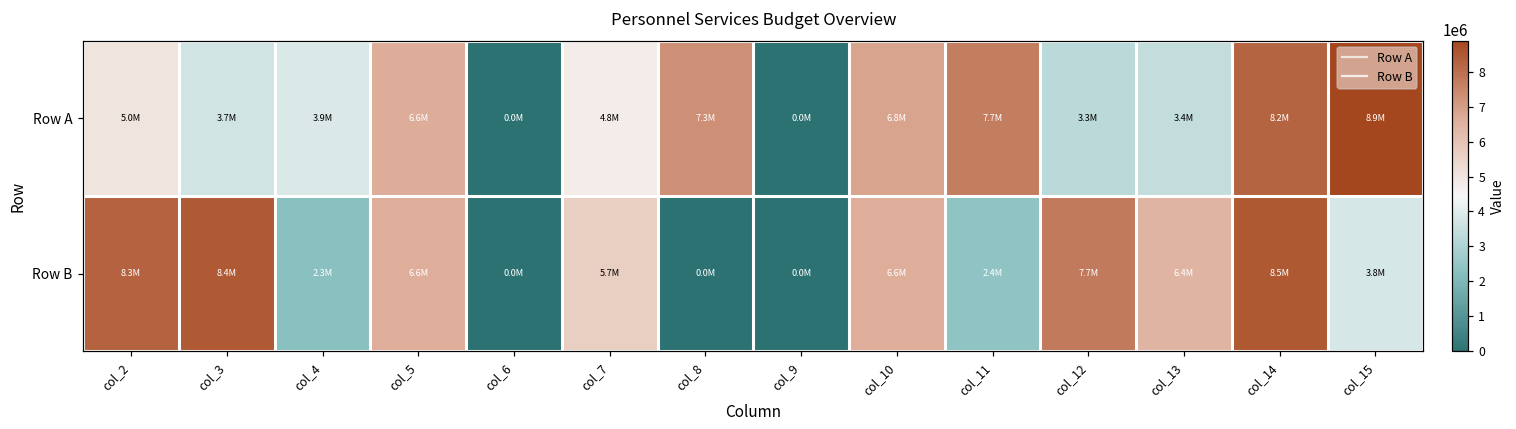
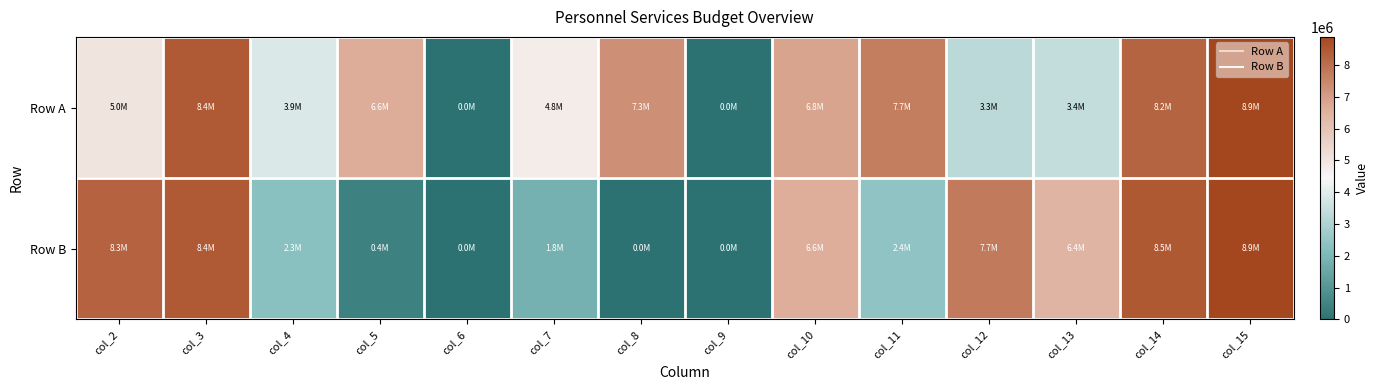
Row A, col_3: 3.7M -> 8.4M
Row B, col_5: 6.6M -> 0.4M
Row B, col_7: 5.7M -> 1.8M
Row B, col_15: 3.8M -> 8.9M
